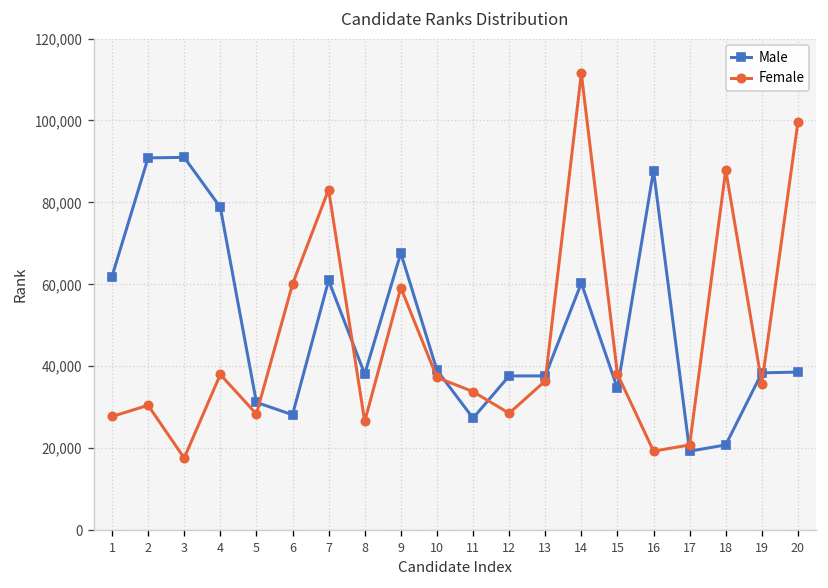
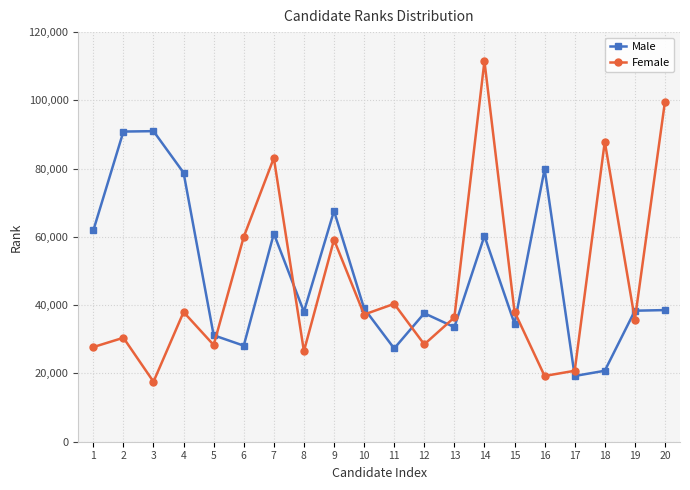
Female, 11: 34,000 -> 40,000
Male, 13: 38,000 -> 34,000
Male, 16: 88,000 -> 80,000
